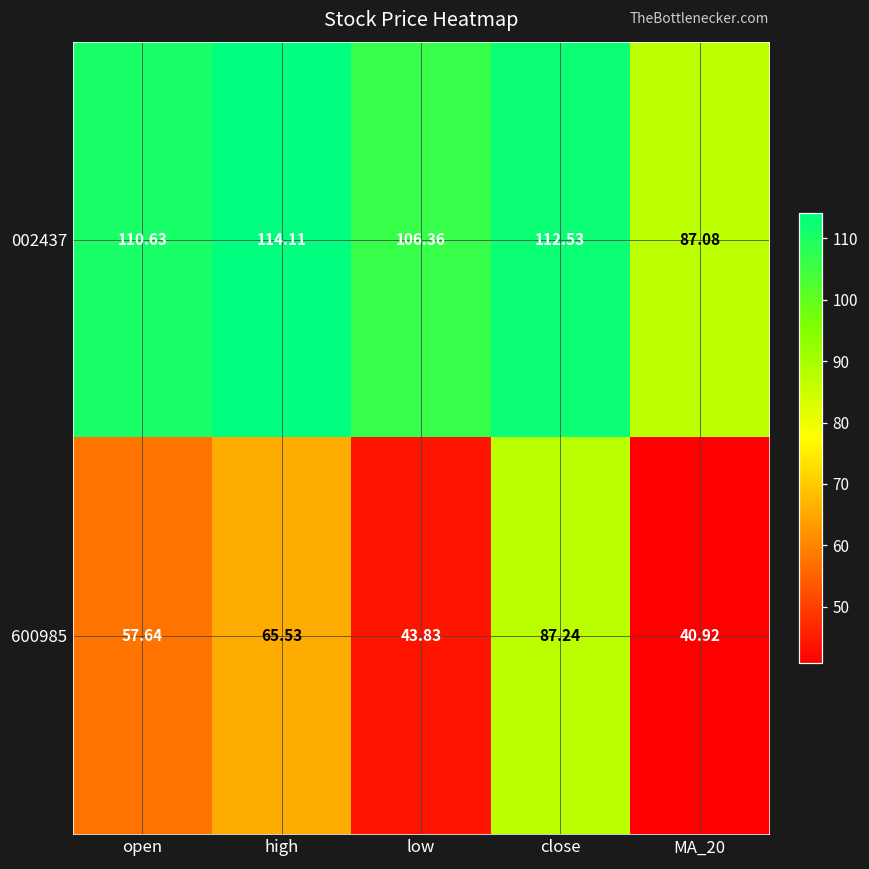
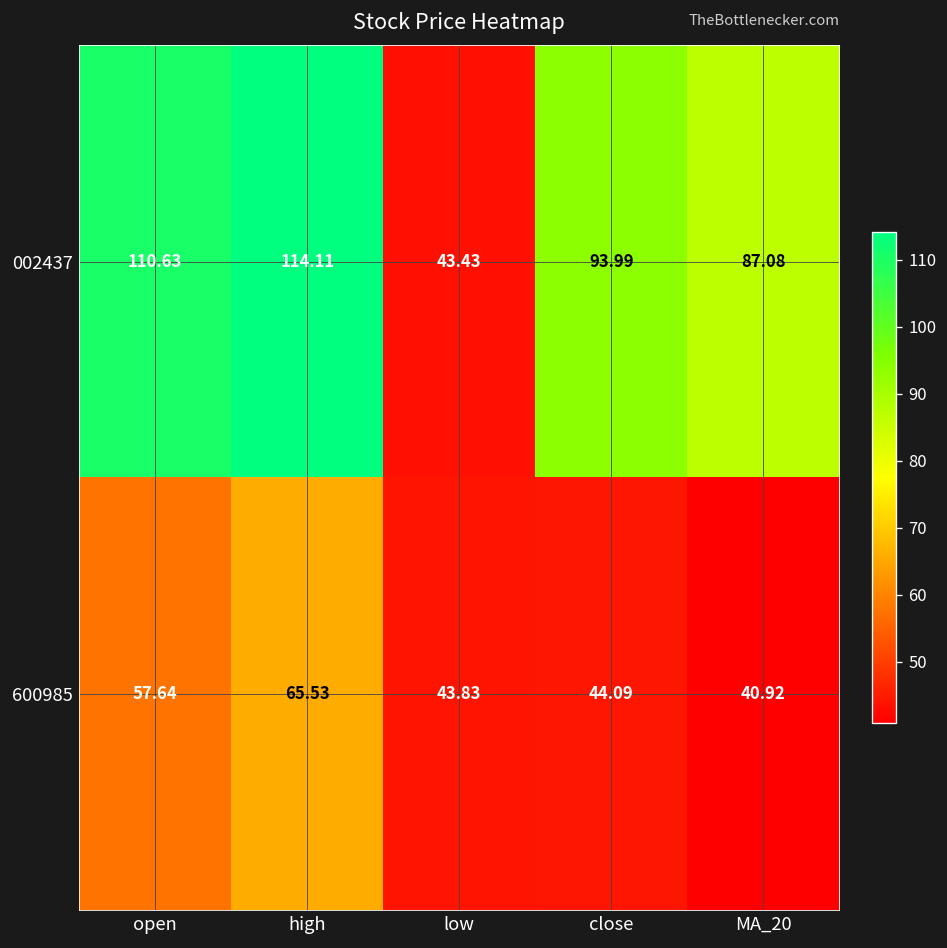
002437, low: 106.36 -> 43.43
002437, close: 112.53 -> 93.99
600985, close: 87.24 -> 44.09
